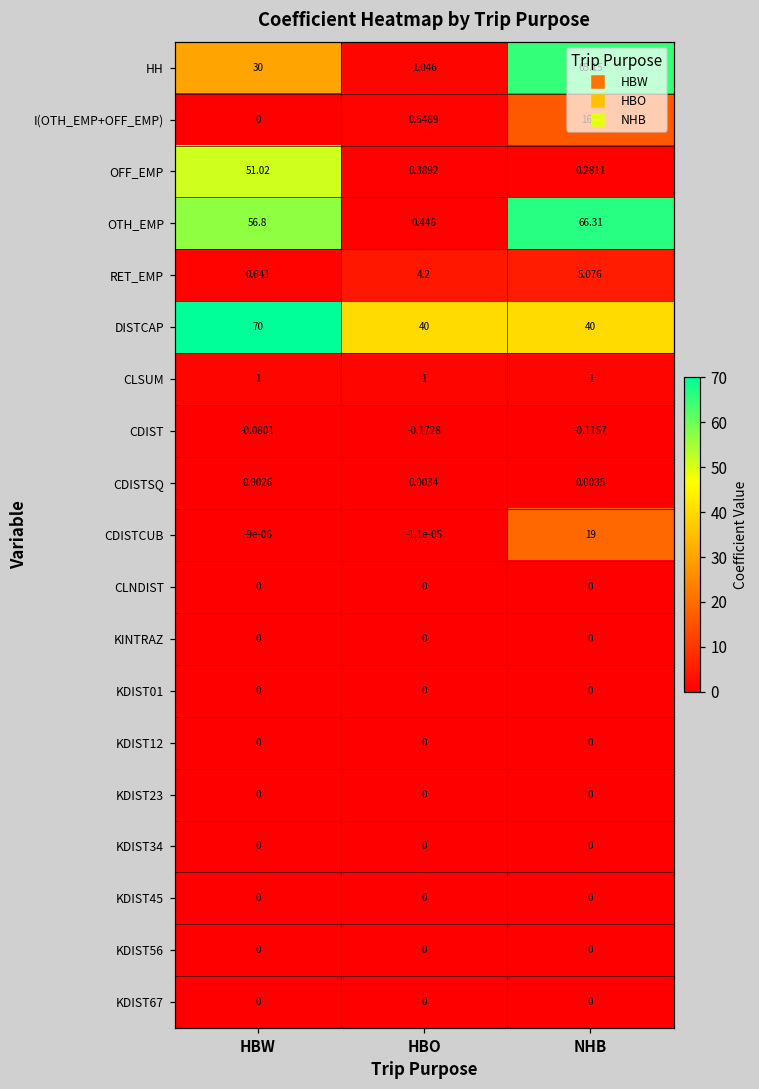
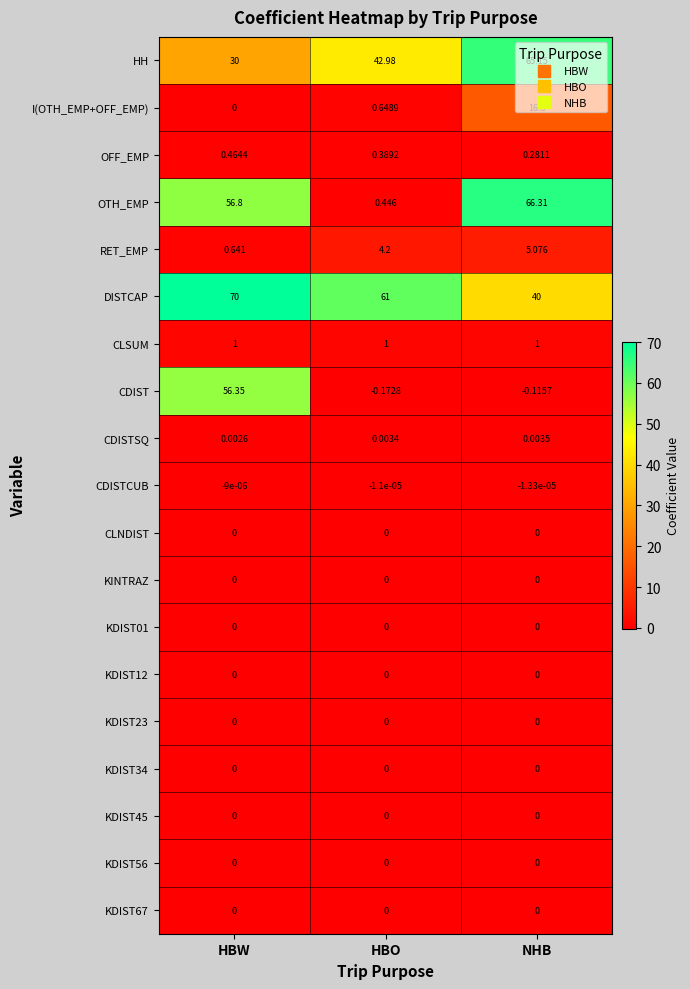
HH, HBO: 1.046 -> 42.98
OFF_EMP, HBW: 51.02 -> 0.4644
DISTCAP, HBO: 40 -> 61
CDIST, HBW: -0.0801 -> 56.35
CDISTCUB, NHB: 19 -> -1.33e-05
